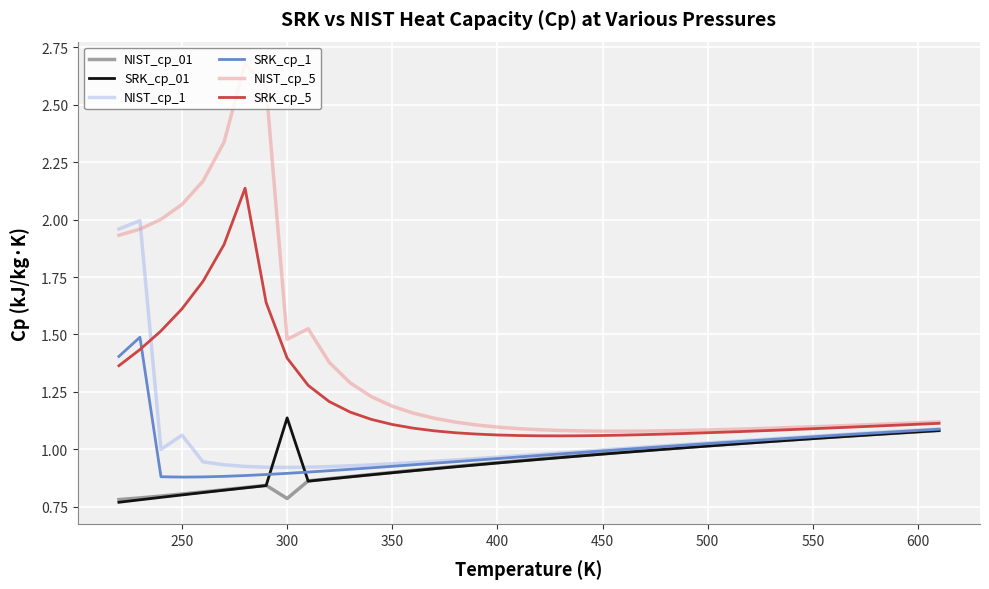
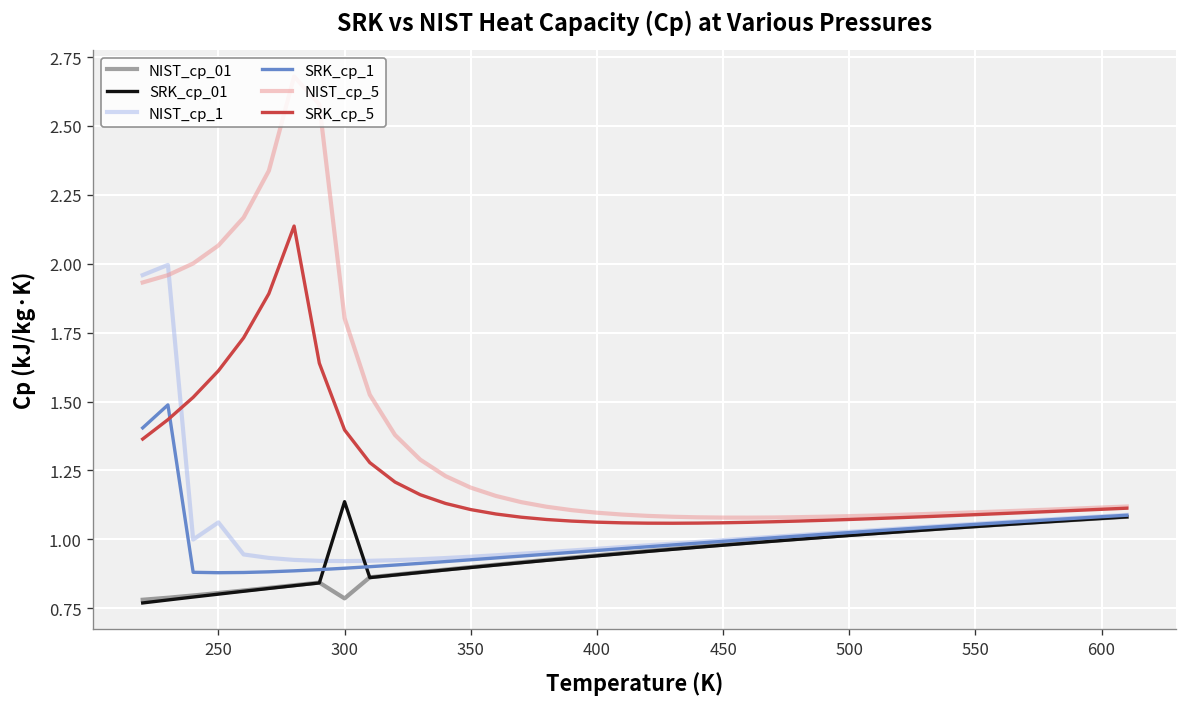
NIST_cp_5, 300: 1.48 -> 1.80
